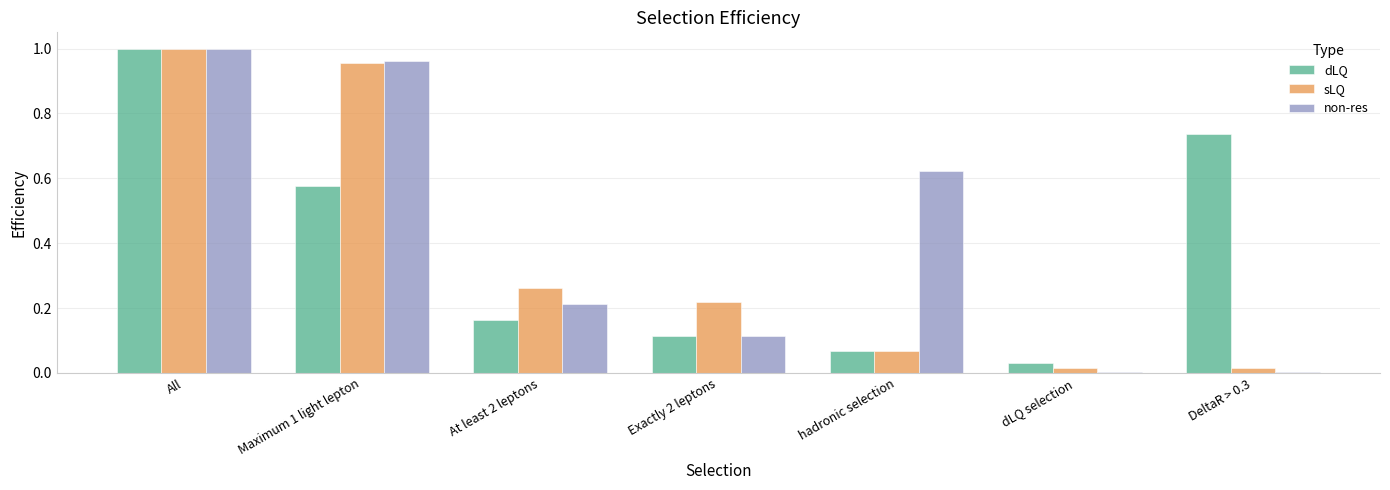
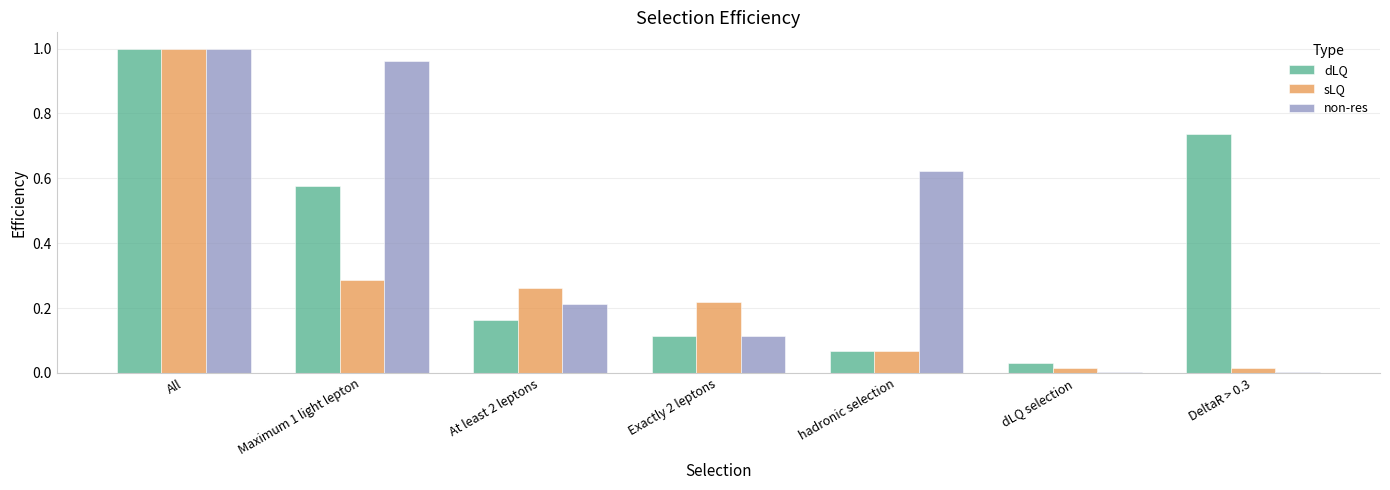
sLQ, Maximum 1 light lepton: 0.96 -> 0.29
